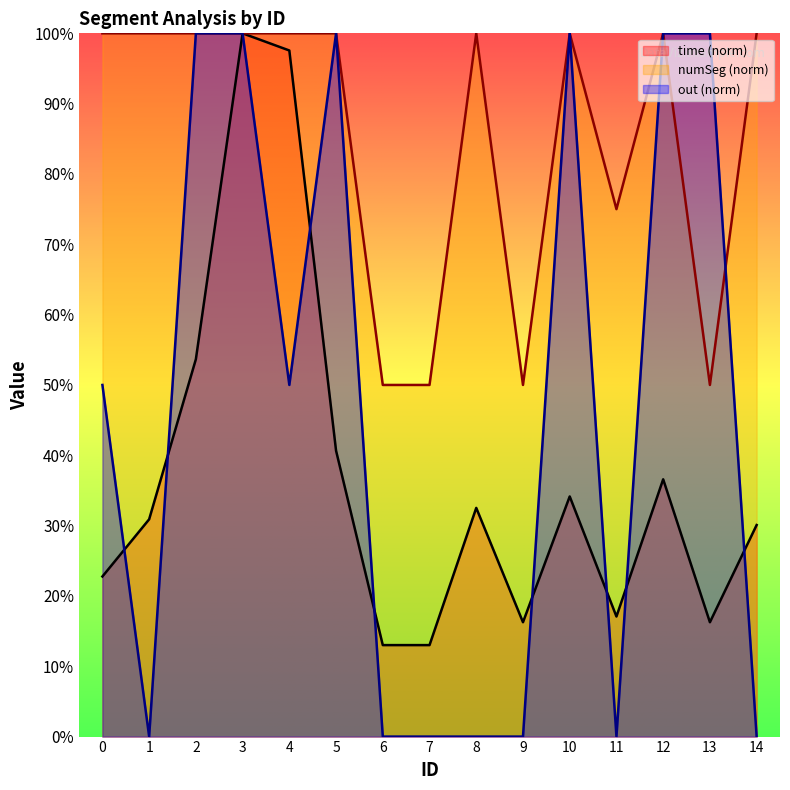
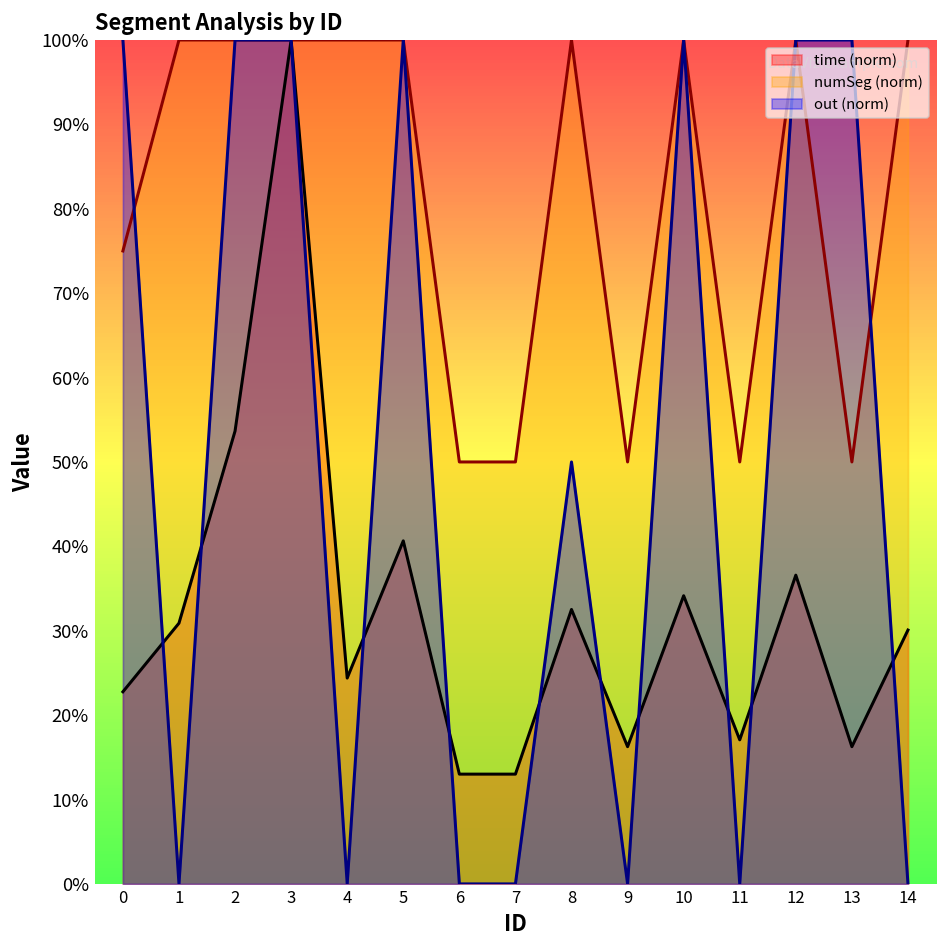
numSeg (norm), 0: 100% -> 75%
out (norm), 0: 50% -> 100%
time (norm), 4: 98% -> 24%
out (norm), 4: 50% -> 0%
out (norm), 8: 0% -> 50%
numSeg (norm), 11: 75% -> 50%
